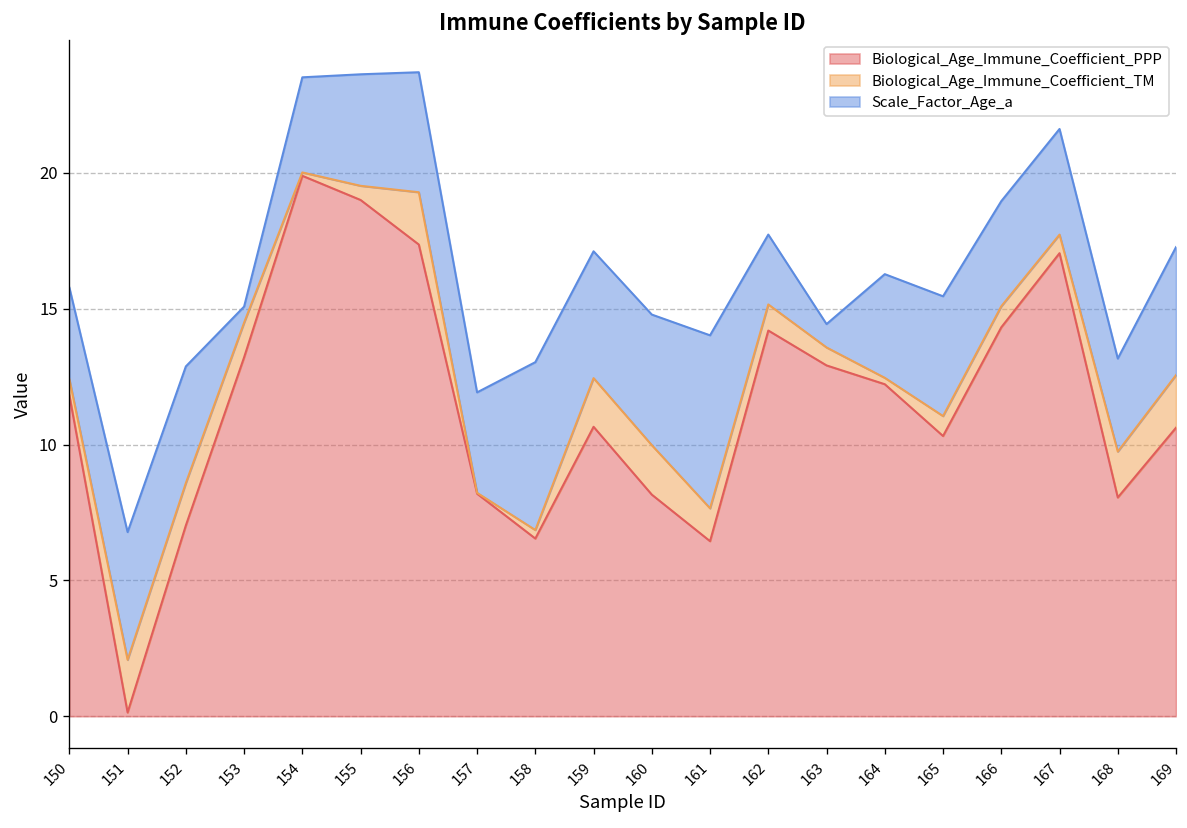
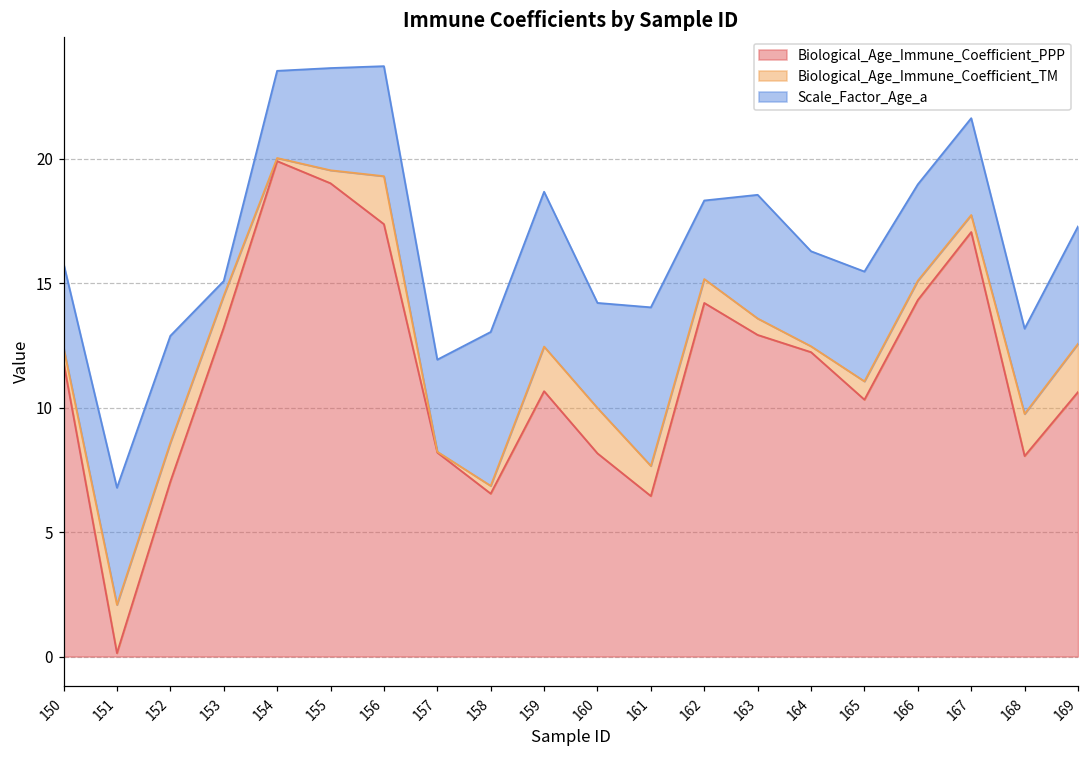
Scale_Factor_Age_a, 159: 4.7 -> 6.2
Scale_Factor_Age_a, 160: 4.8 -> 4.2
Scale_Factor_Age_a, 162: 2.6 -> 3.2
Scale_Factor_Age_a, 163: 0.9 -> 5.0
